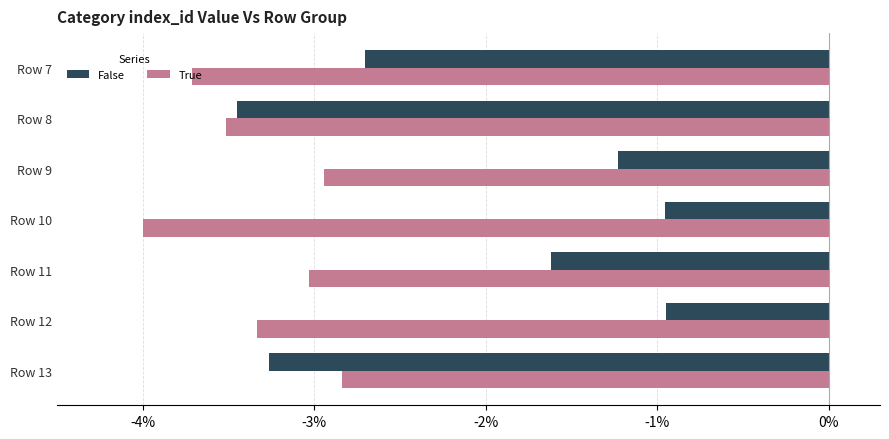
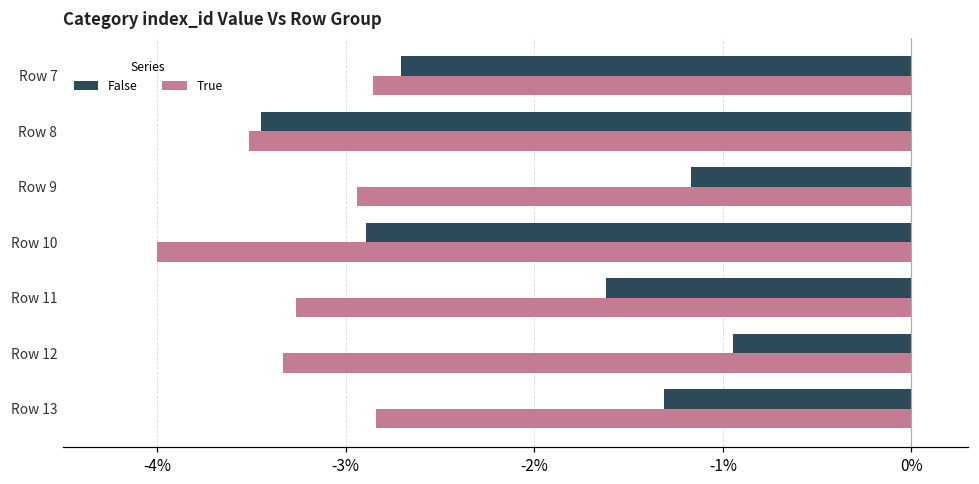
True, Row 7: -3.71% -> -2.85%
False, Row 9: -1.23% -> -1.17%
False, Row 10: -0.96% -> -2.89%
True, Row 11: -3.03% -> -3.26%
False, Row 13: -3.27% -> -1.31%
